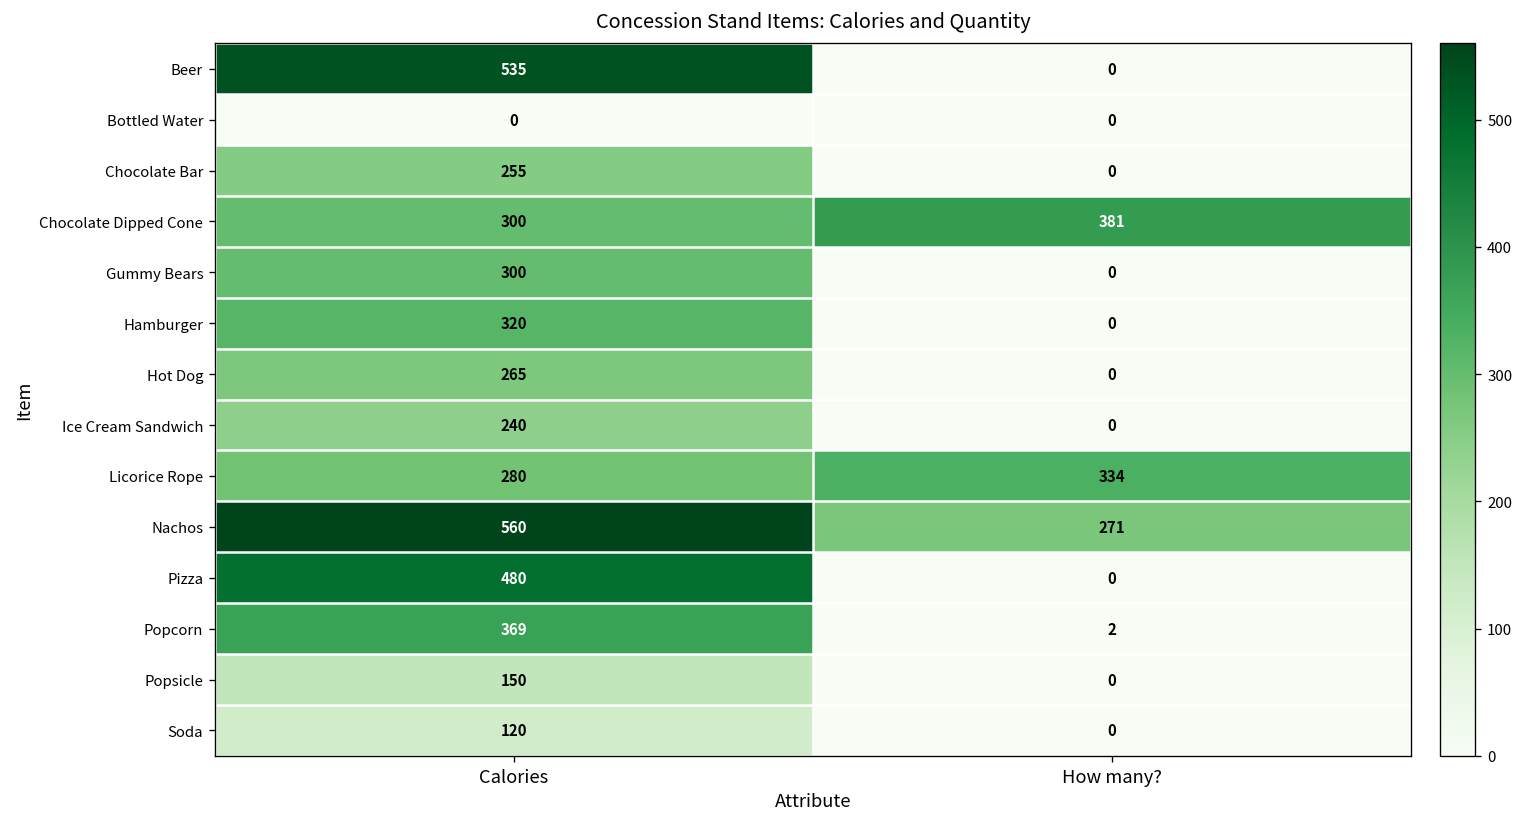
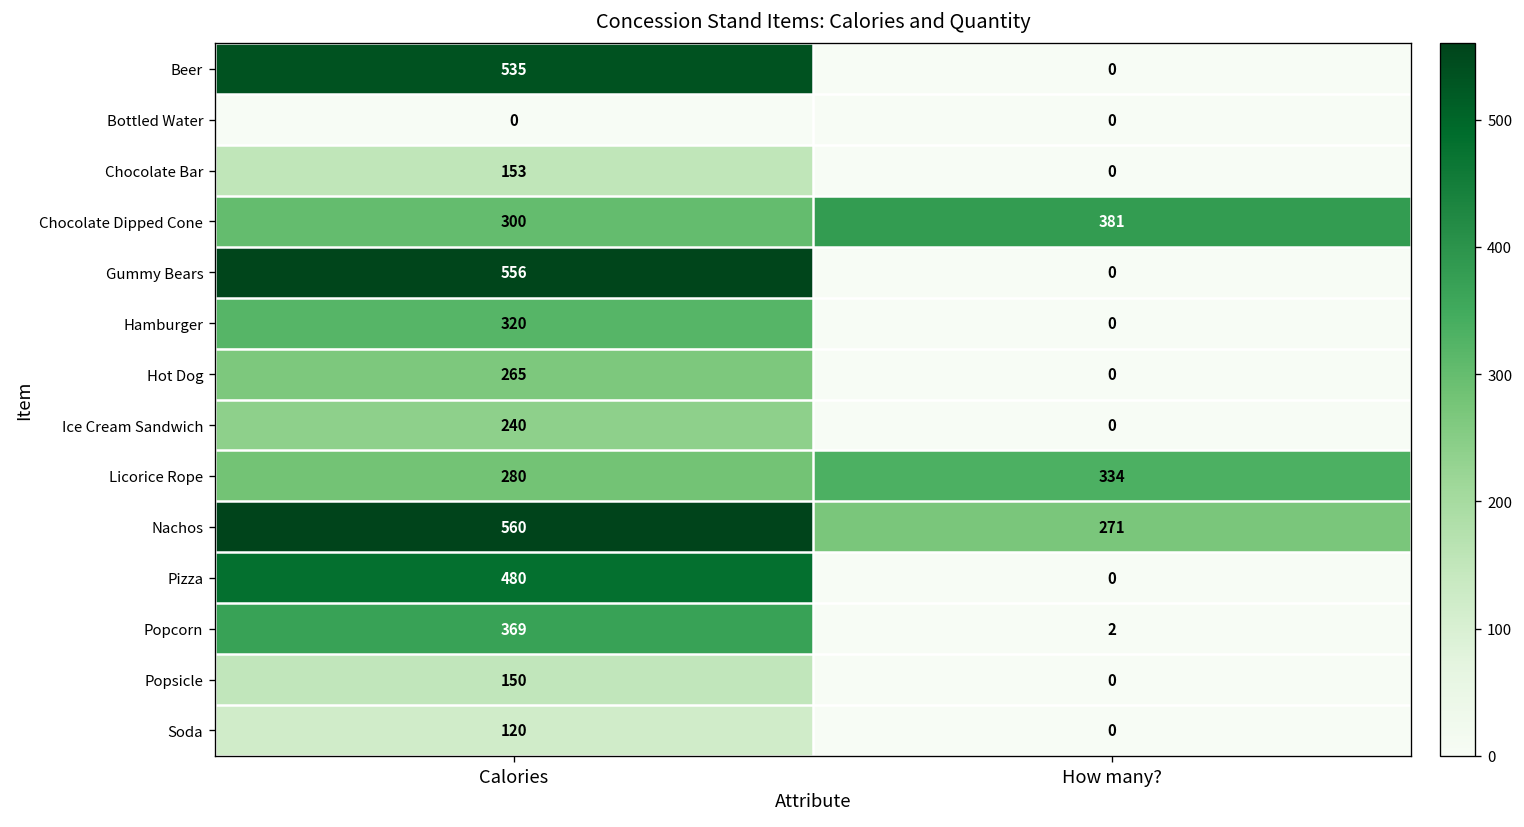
Chocolate Bar, Calories: 255 -> 153
Gummy Bears, Calories: 300 -> 556
